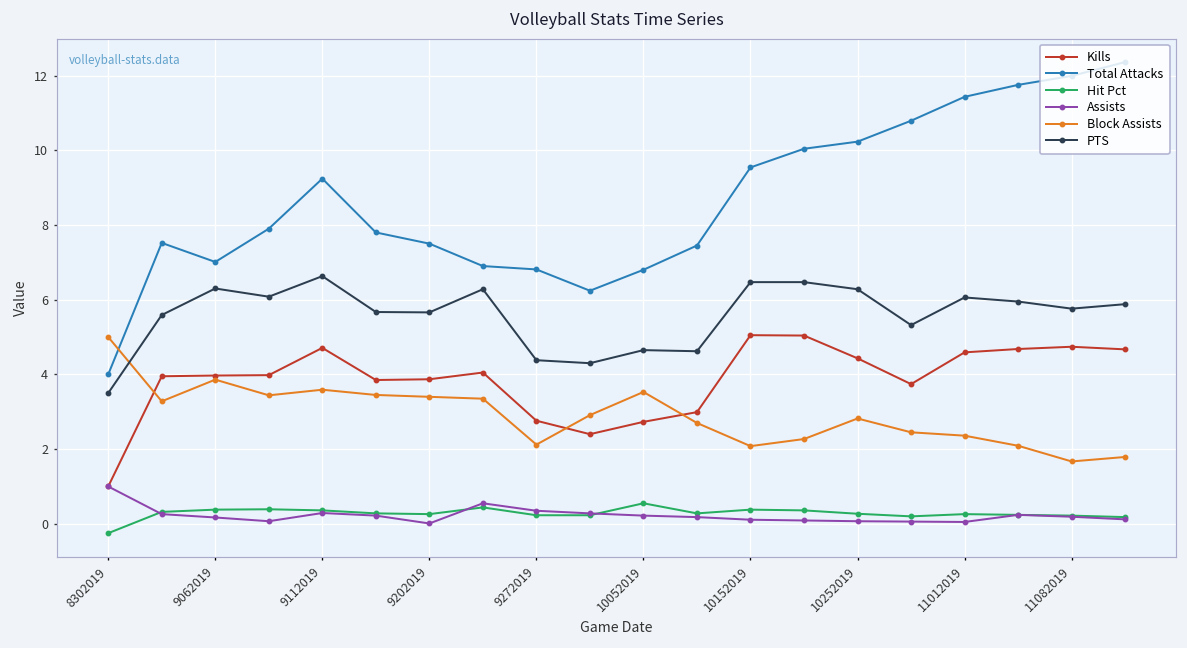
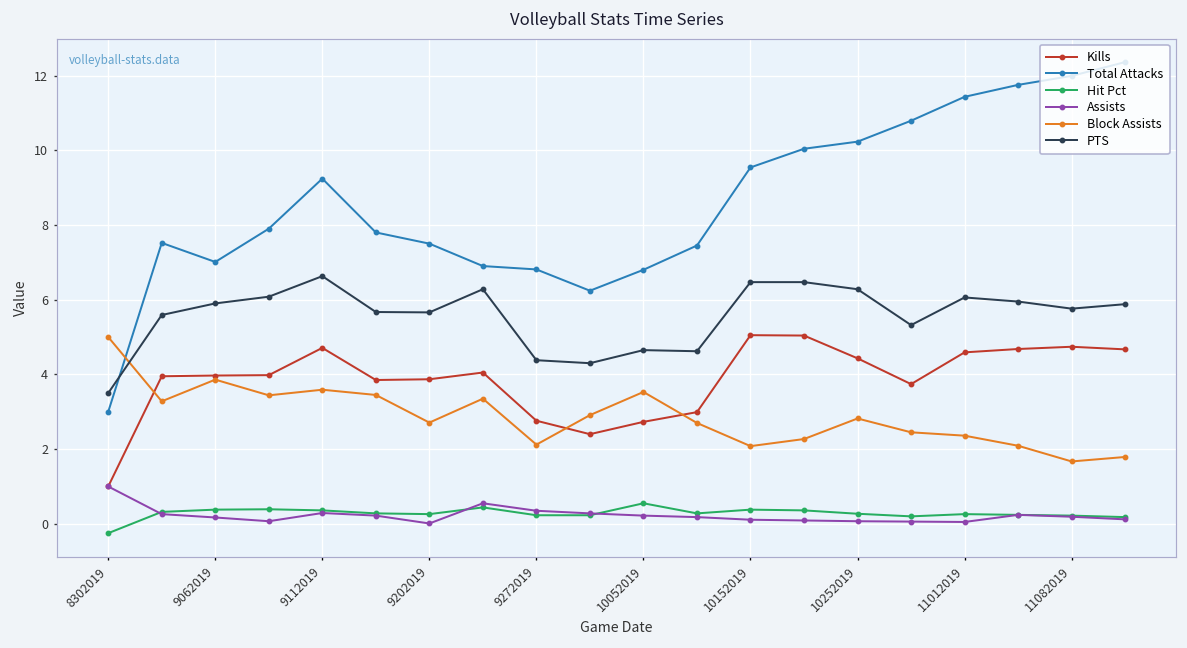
Total Attacks, 8302019: 4 -> 3
PTS, 9062019: 6.3 -> 5.9
Block Assists, 9202019: 3.4 -> 2.7
